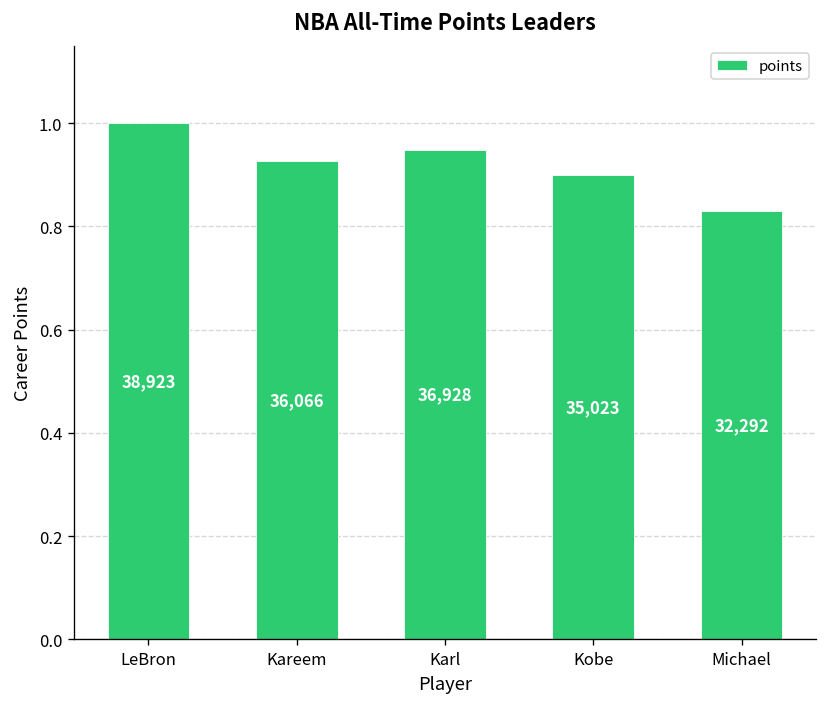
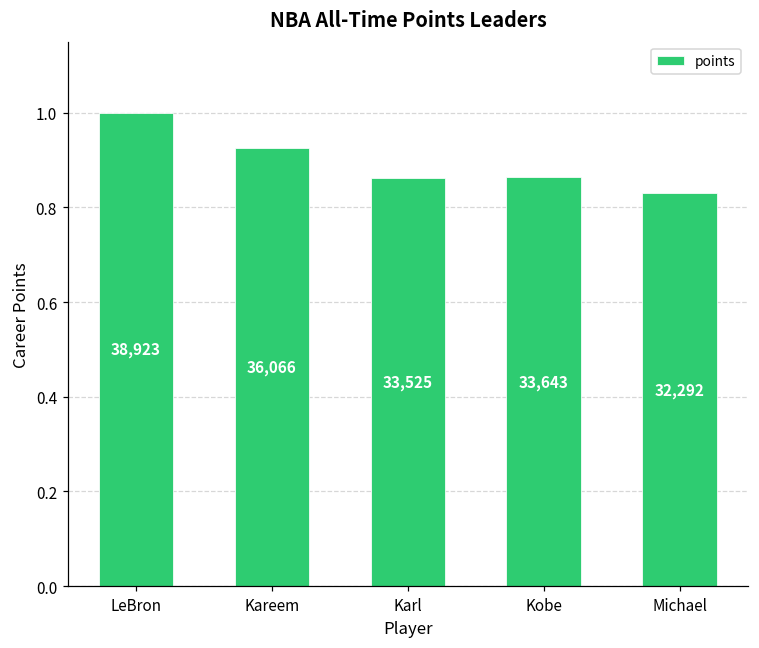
Karl: 36,928 -> 33,525
Kobe: 35,023 -> 33,643
